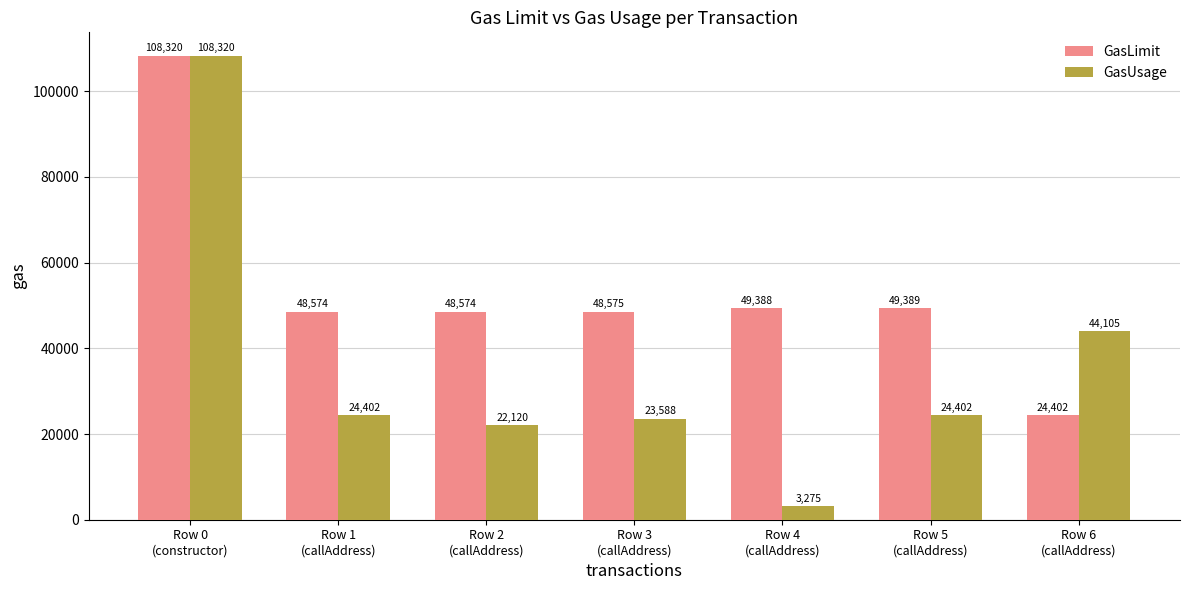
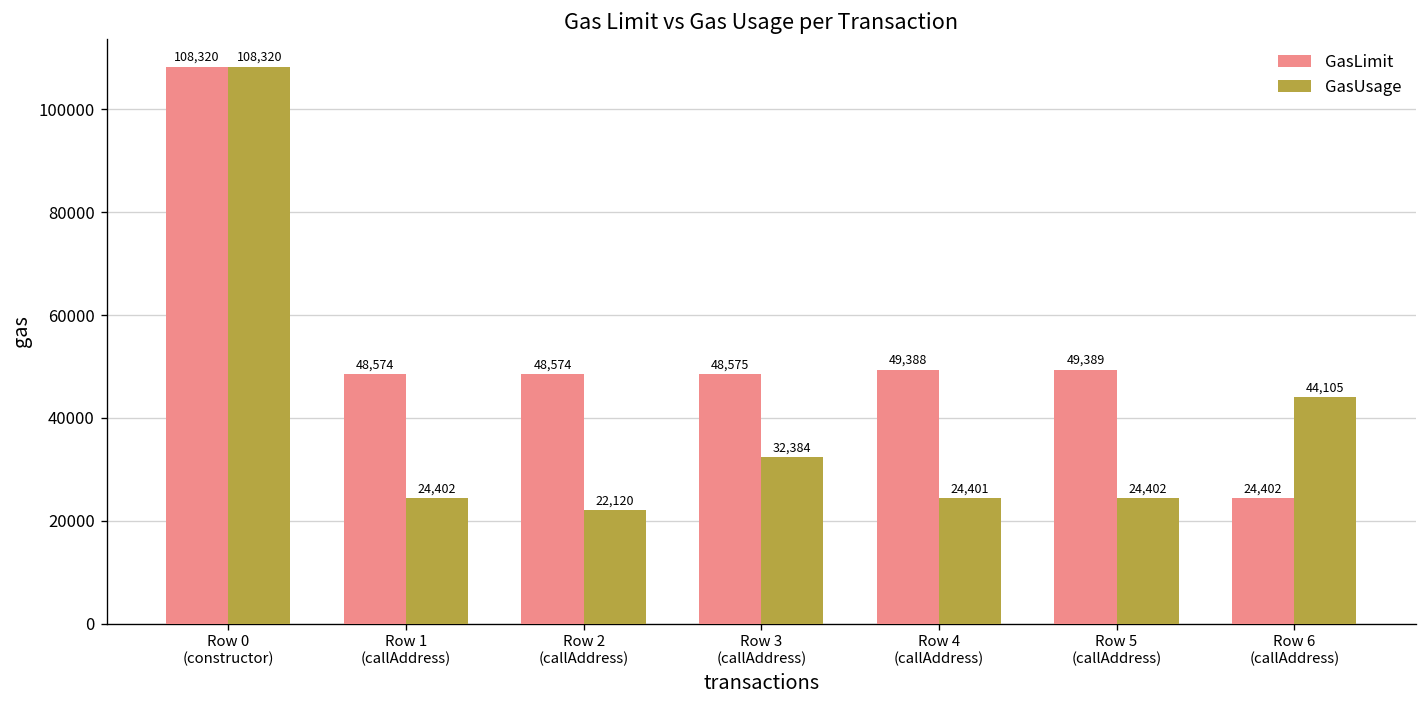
GasUsage, Row 3 (callAddress): 23,588 -> 32,384
GasUsage, Row 4 (callAddress): 3,275 -> 24,401
